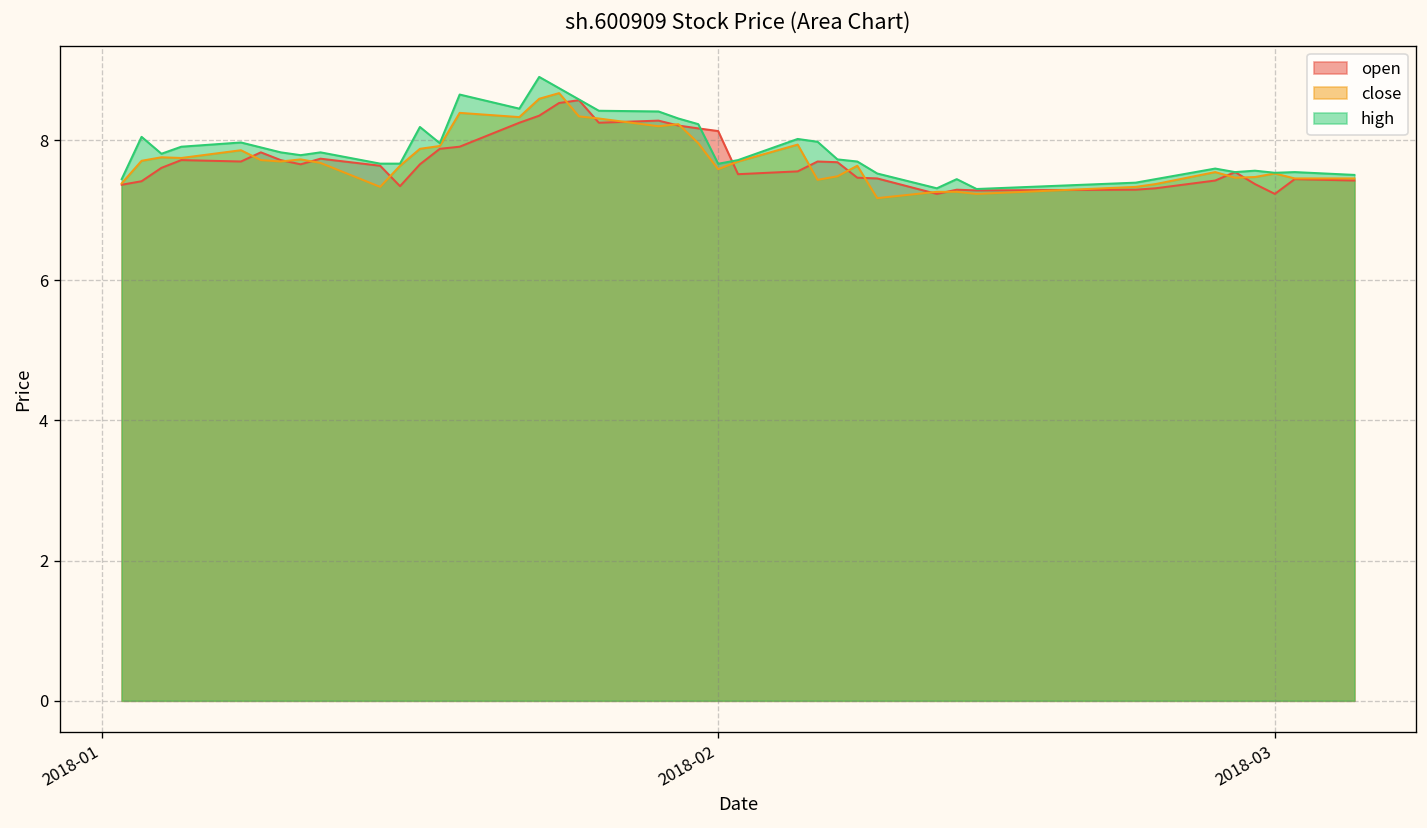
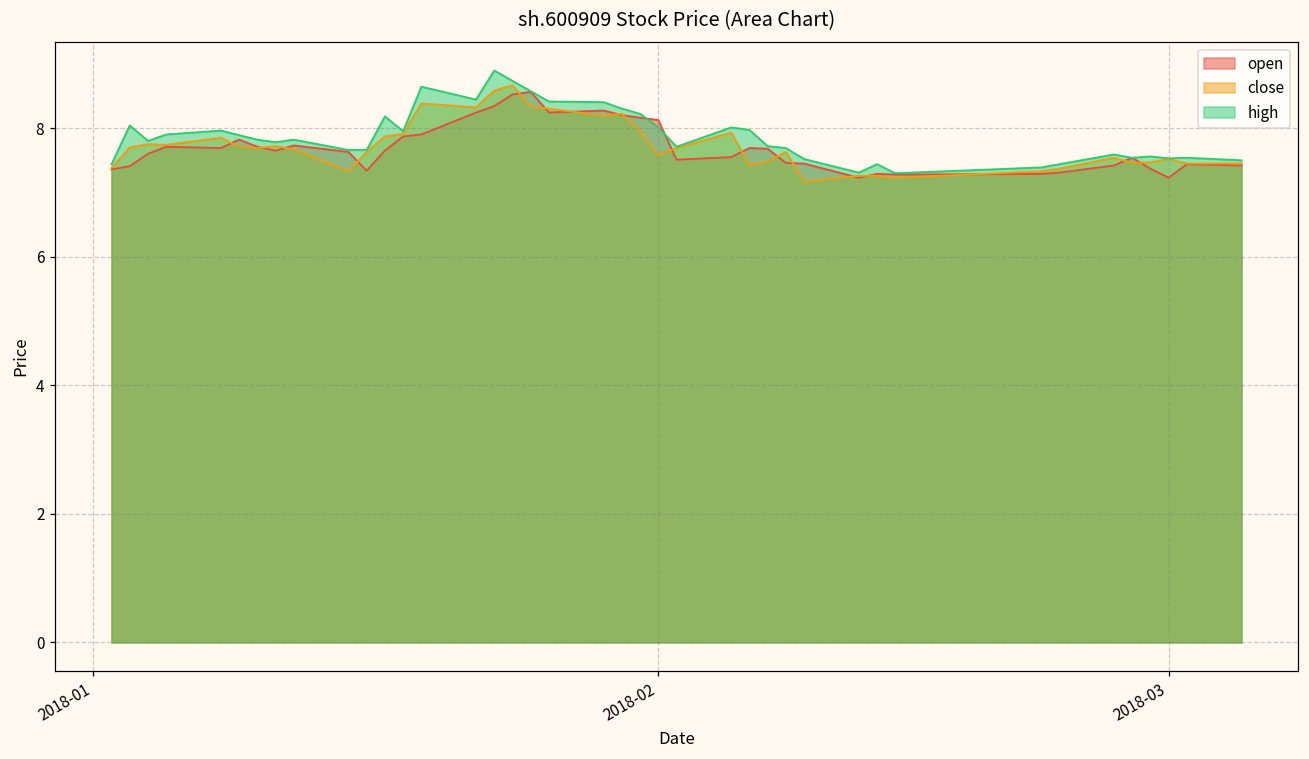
high, 2018-02: 7.7 -> 8.0
